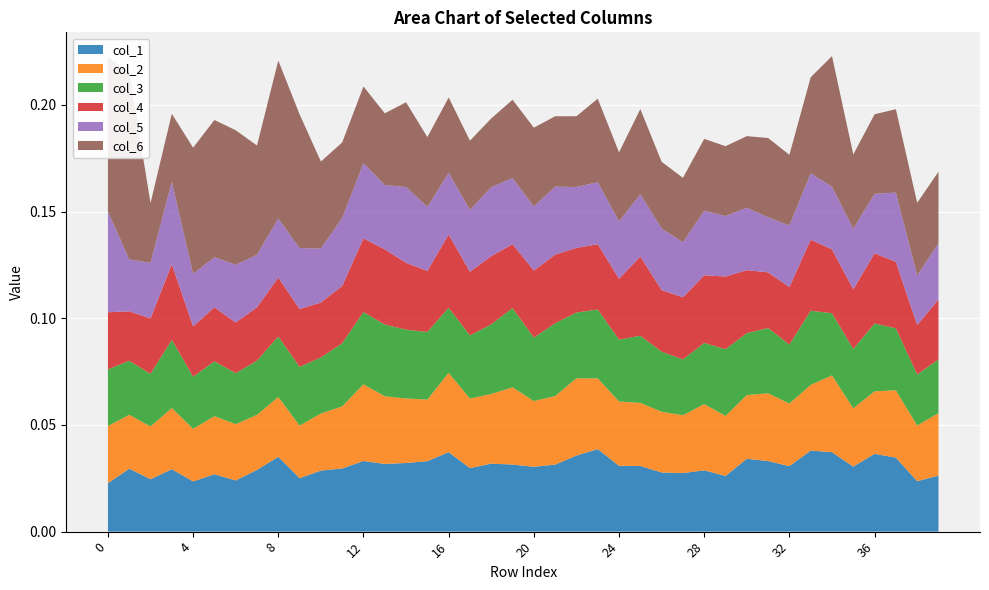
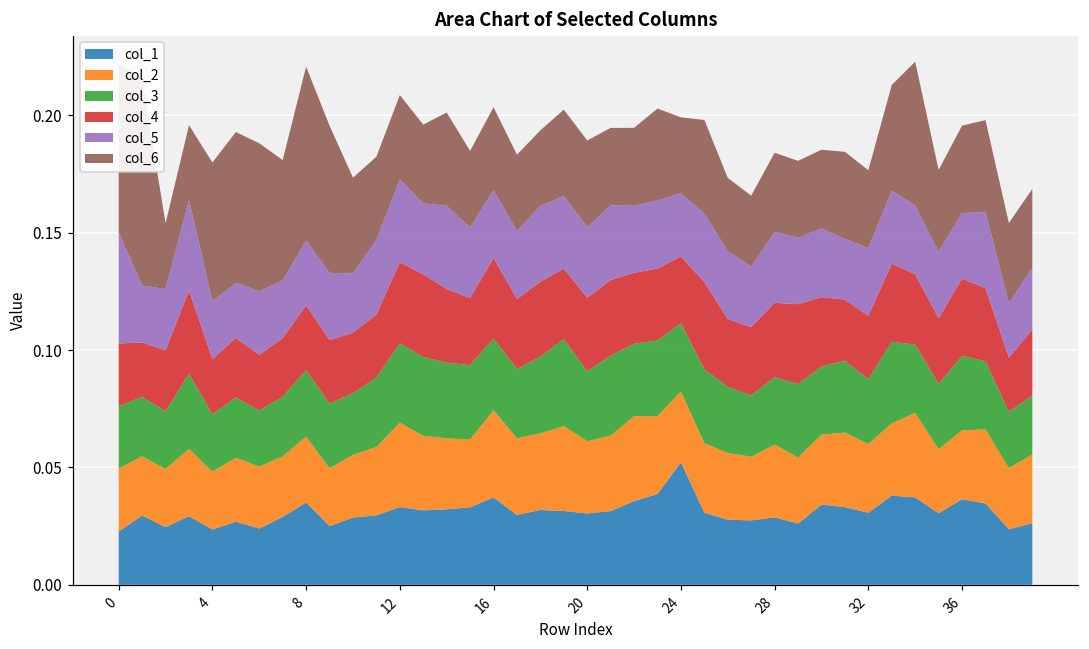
col_1, 24: 0.031 -> 0.052
